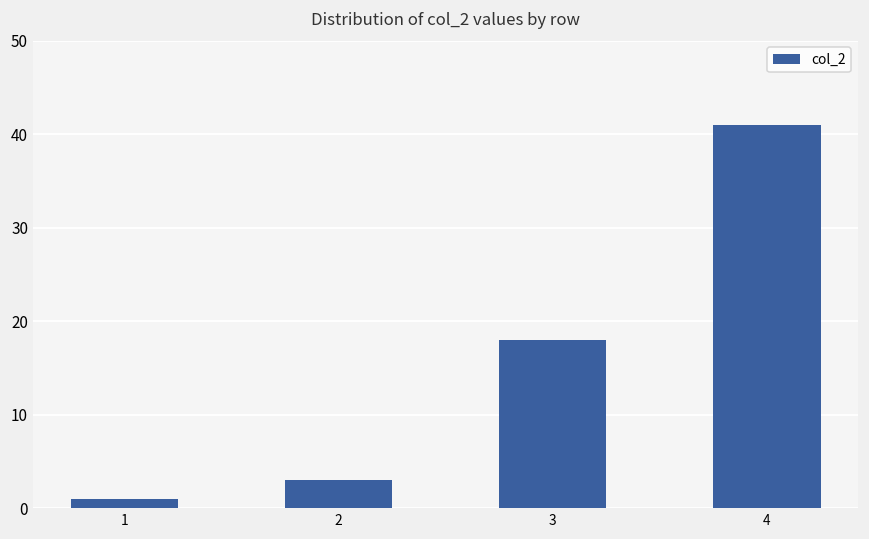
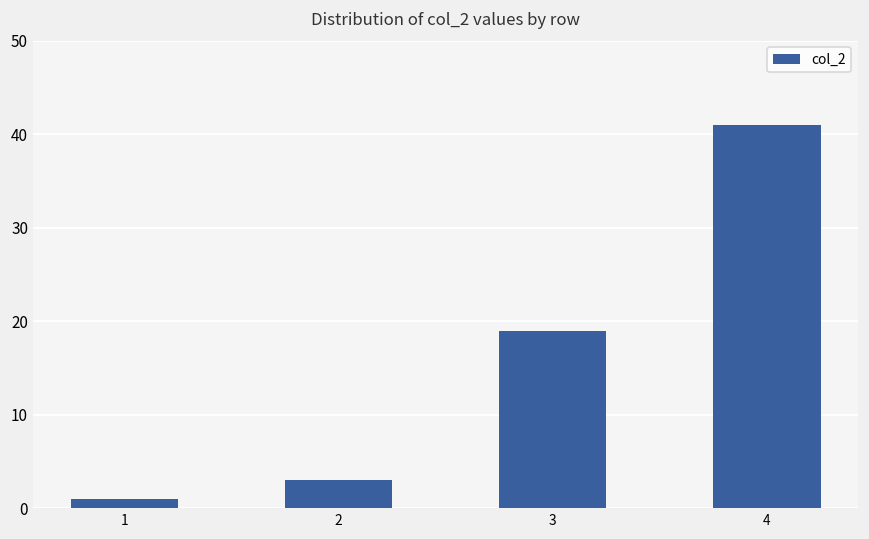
3: 18 -> 19
